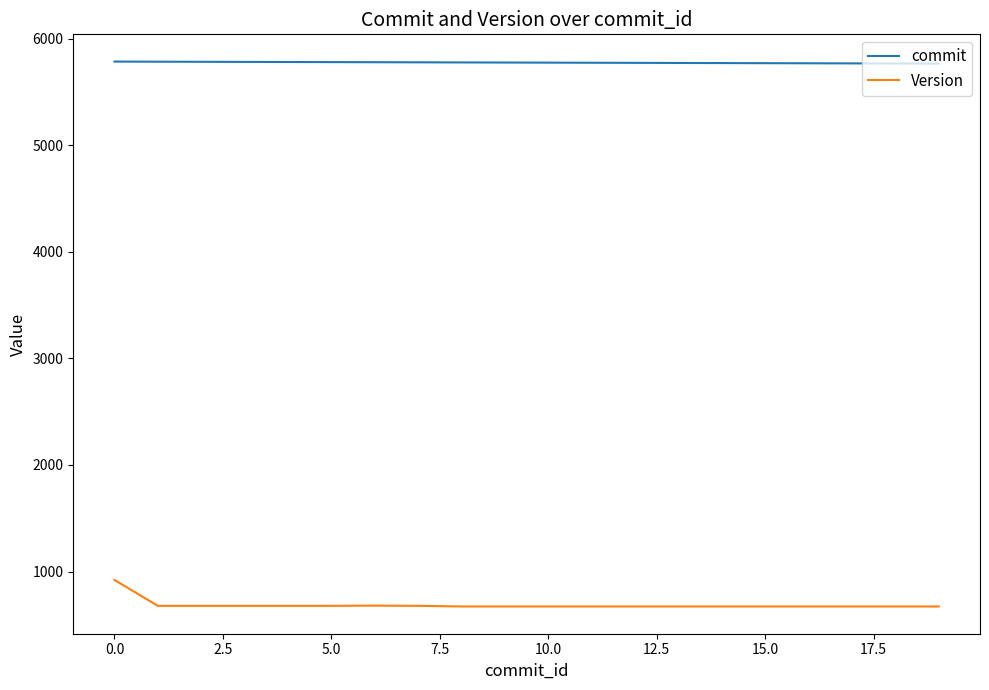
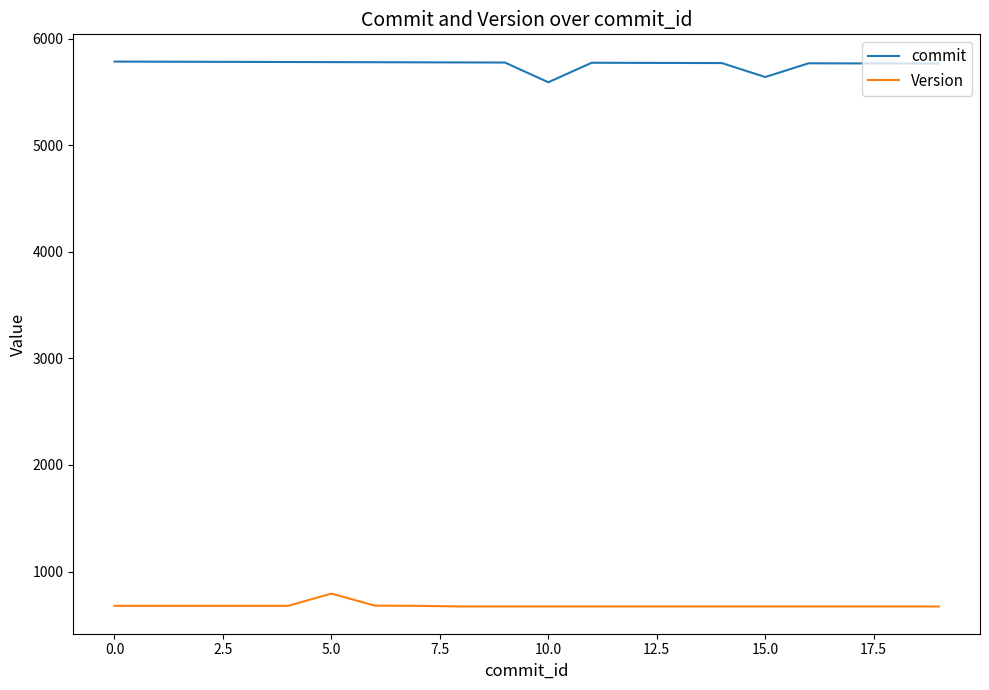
Version, 0.0: 920 -> 680
Version, 5.0: 680 -> 790
commit, 10.0: 5770 -> 5590
commit, 15.0: 5770 -> 5640
